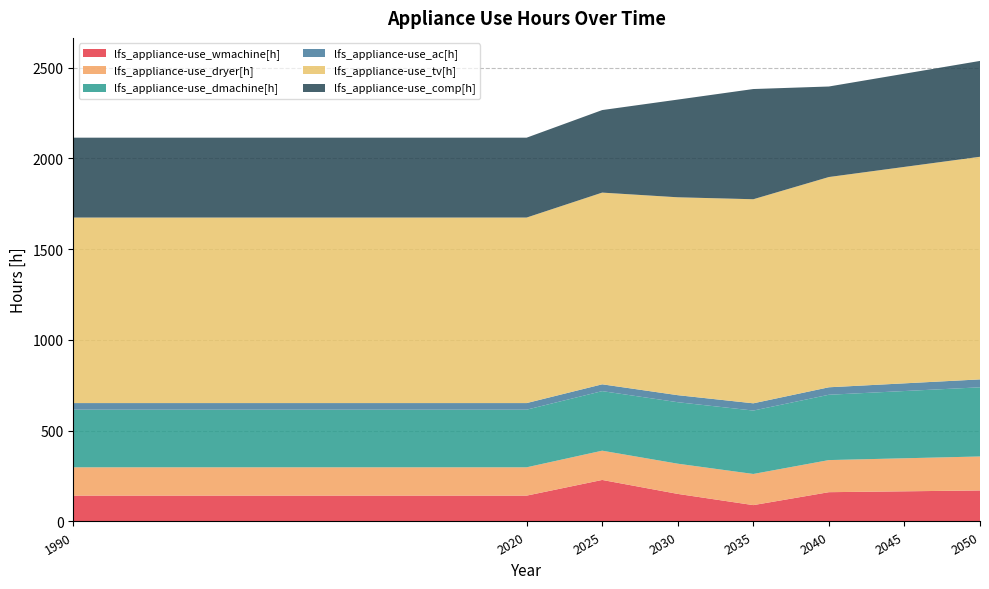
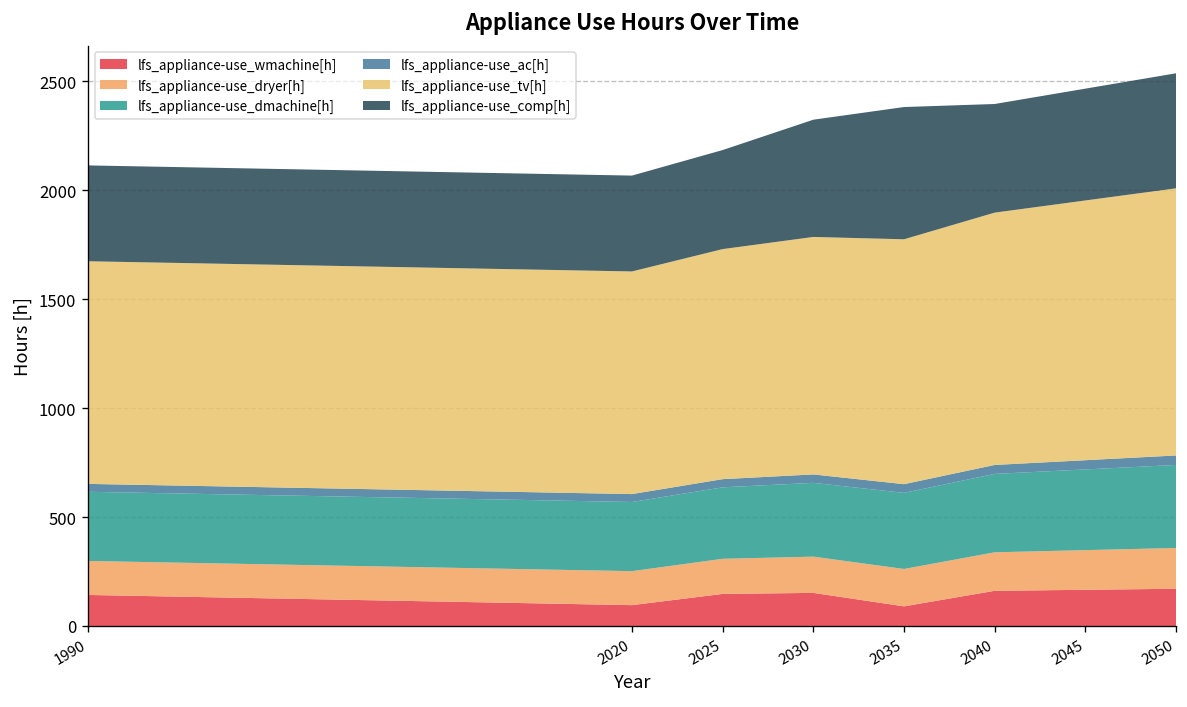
lfs_appliance-use_wmachine[h], 2020: 140 -> 100
lfs_appliance-use_wmachine[h], 2025: 230 -> 150
